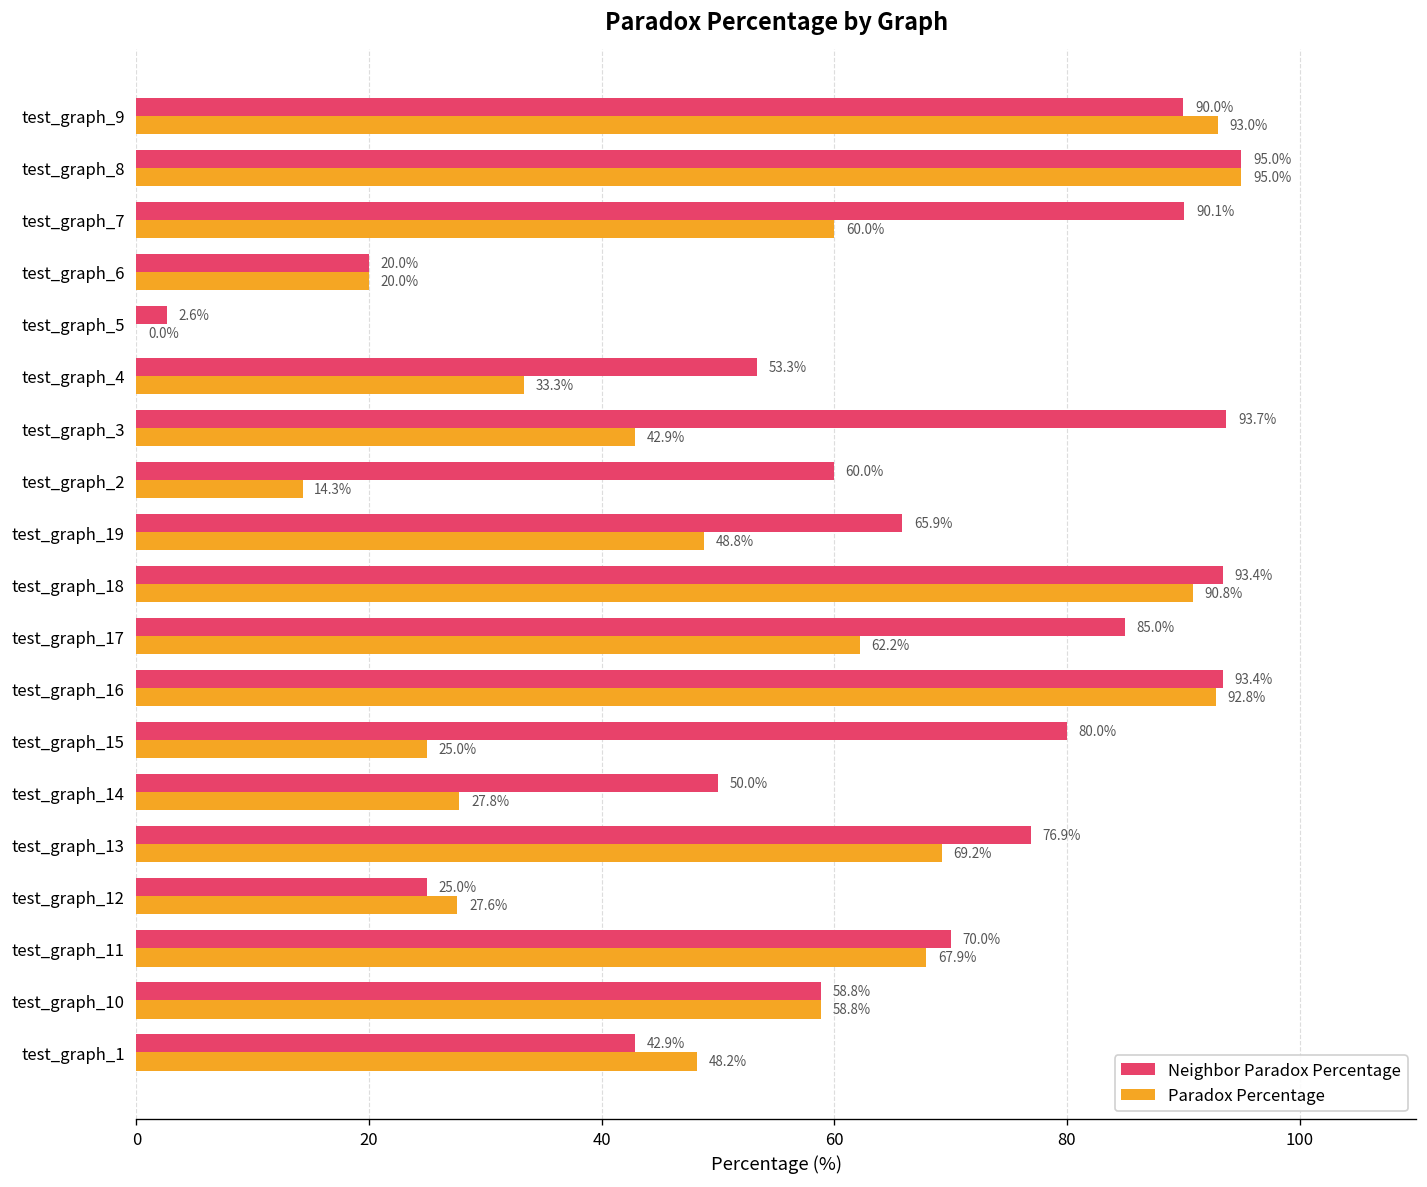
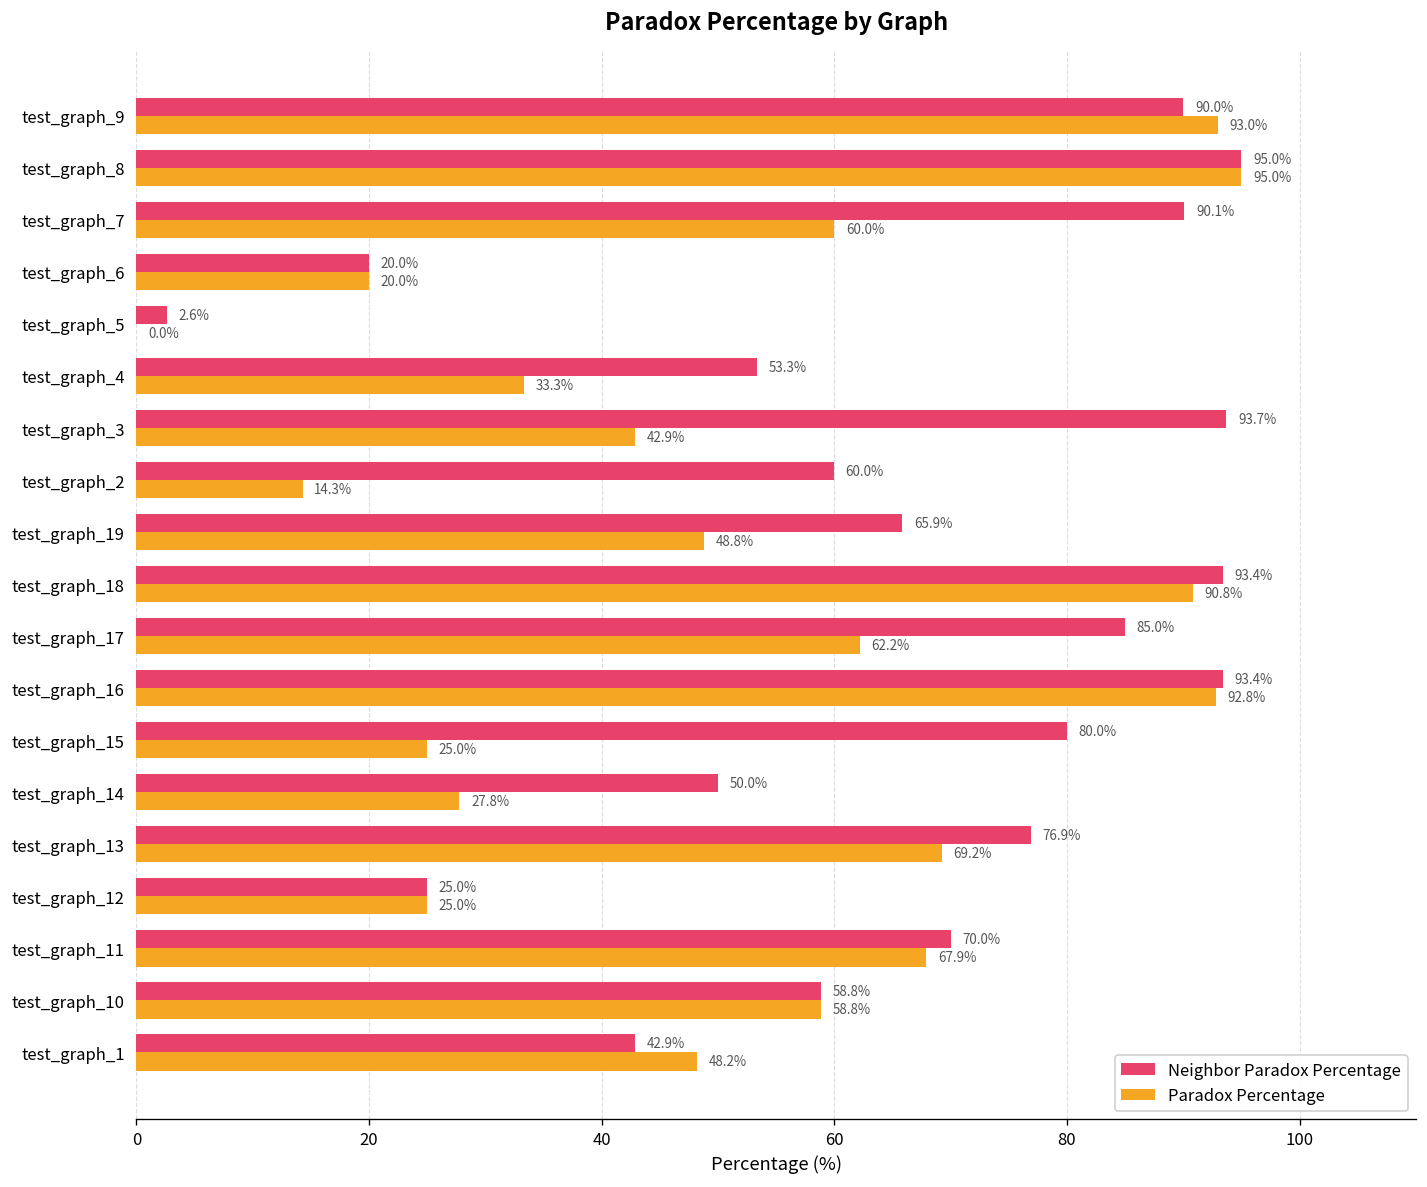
Paradox Percentage, test_graph_12: 27.6% -> 25.0%
